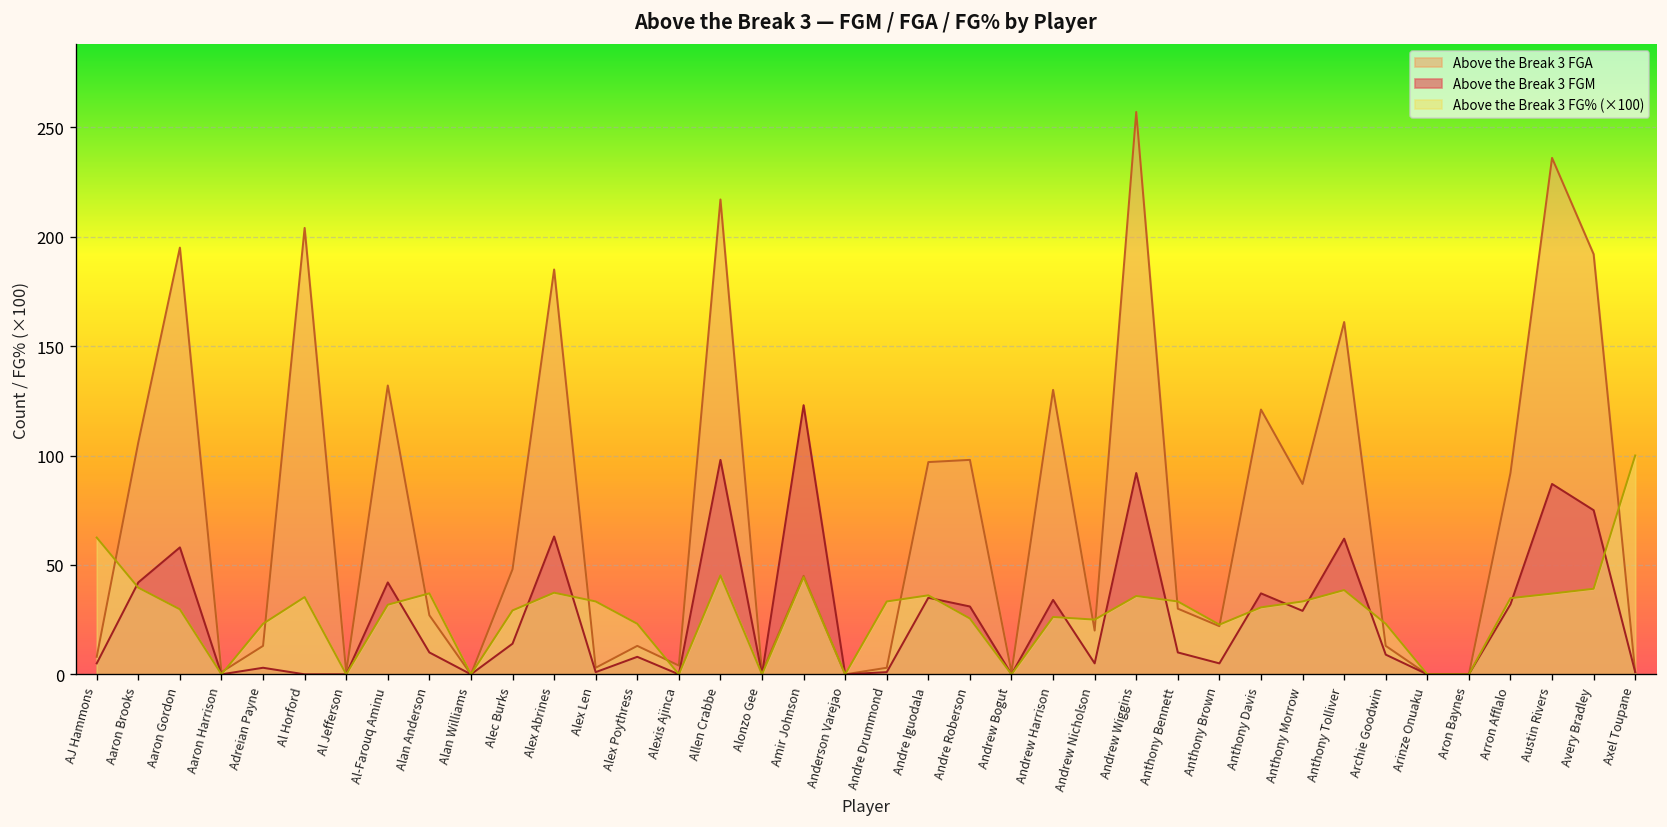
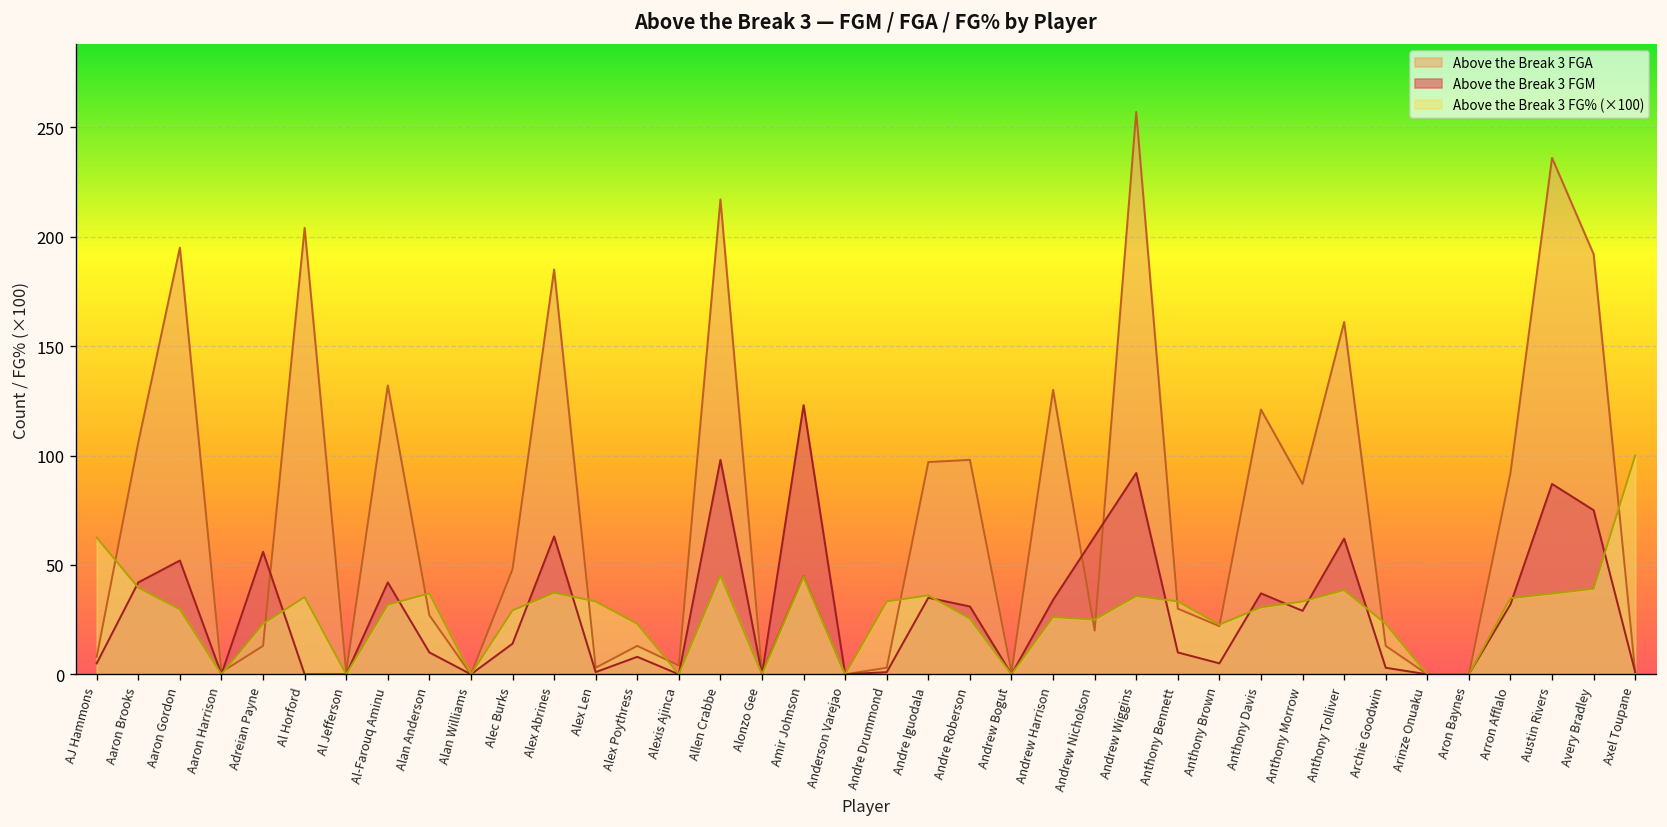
Above the Break 3 FGM, Aaron Gordon: 58 -> 52
Above the Break 3 FGM, Adreian Payne: 3 -> 56
Above the Break 3 FGM, Andrew Nicholson: 5 -> 63
Above the Break 3 FGM, Archie Goodwin: 9 -> 3
